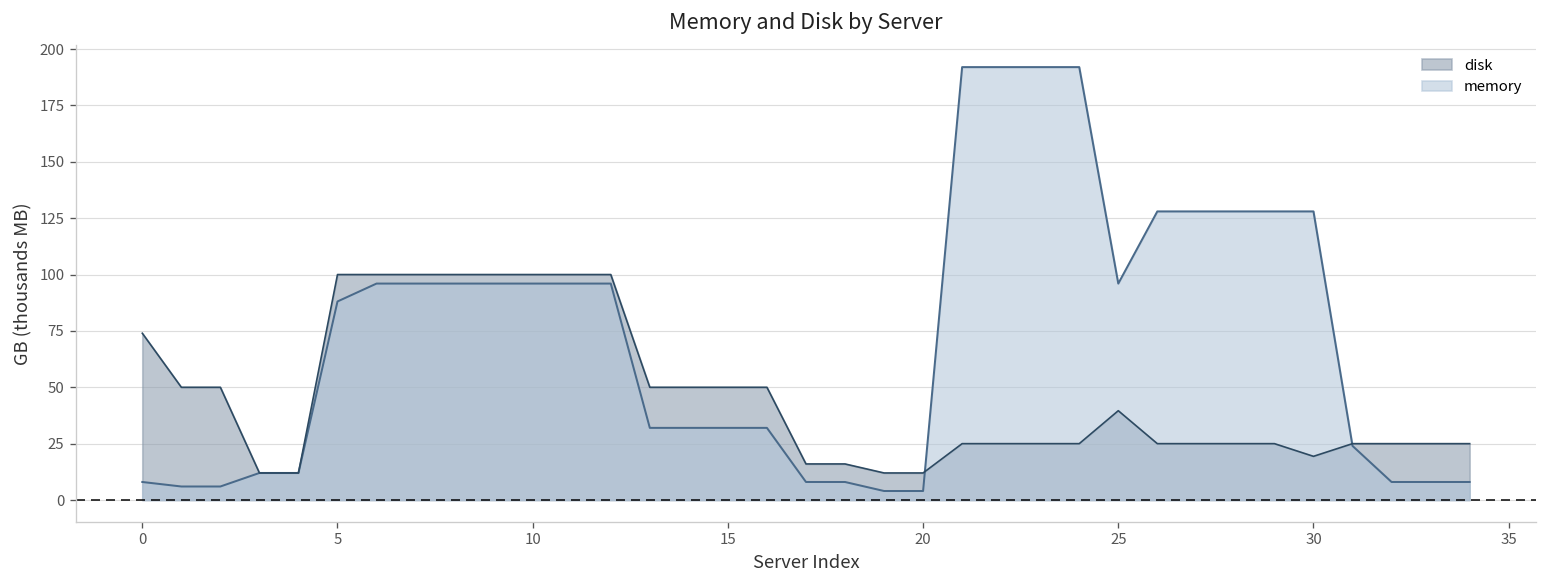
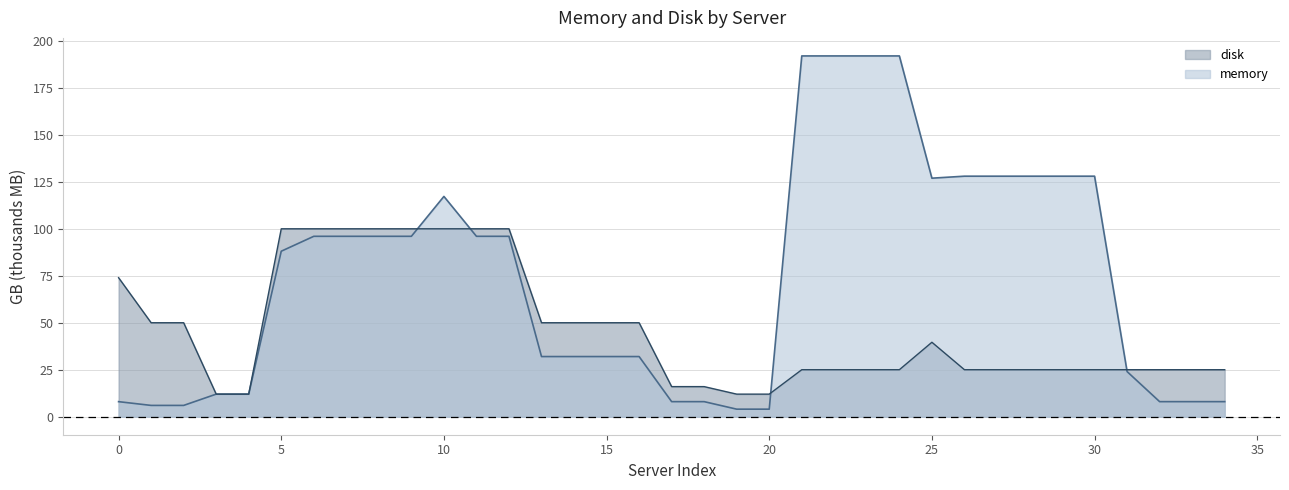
memory, 10: 96 -> 117
memory, 25: 96 -> 127
disk, 30: 19 -> 25
